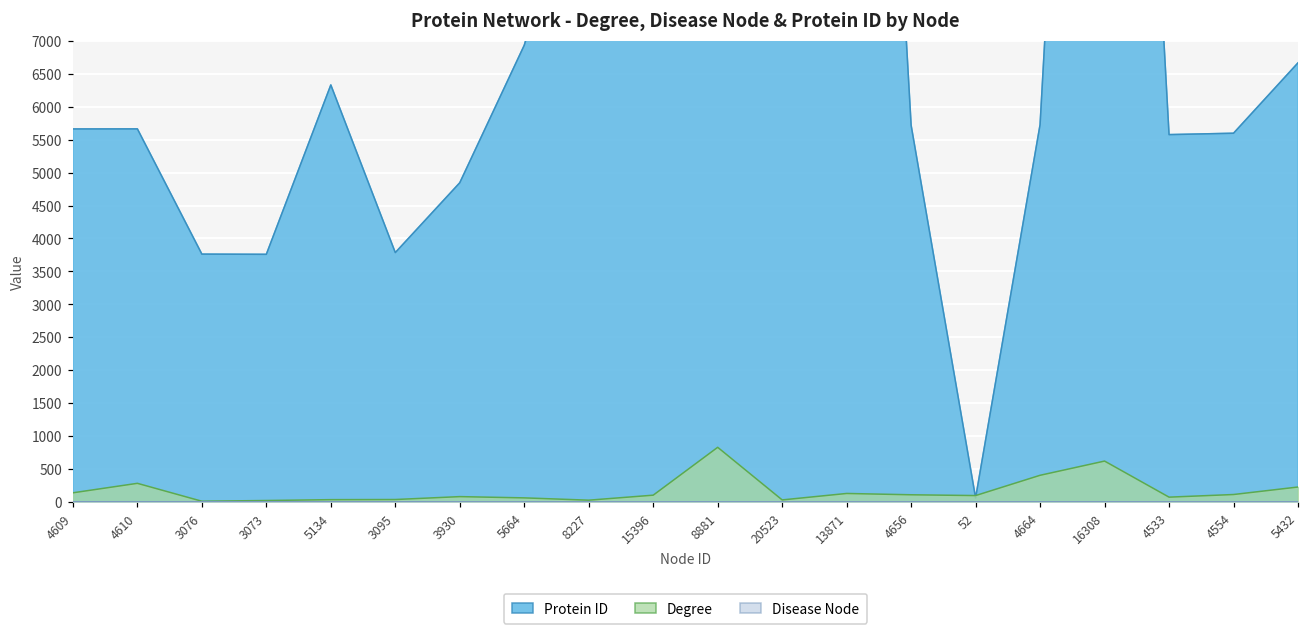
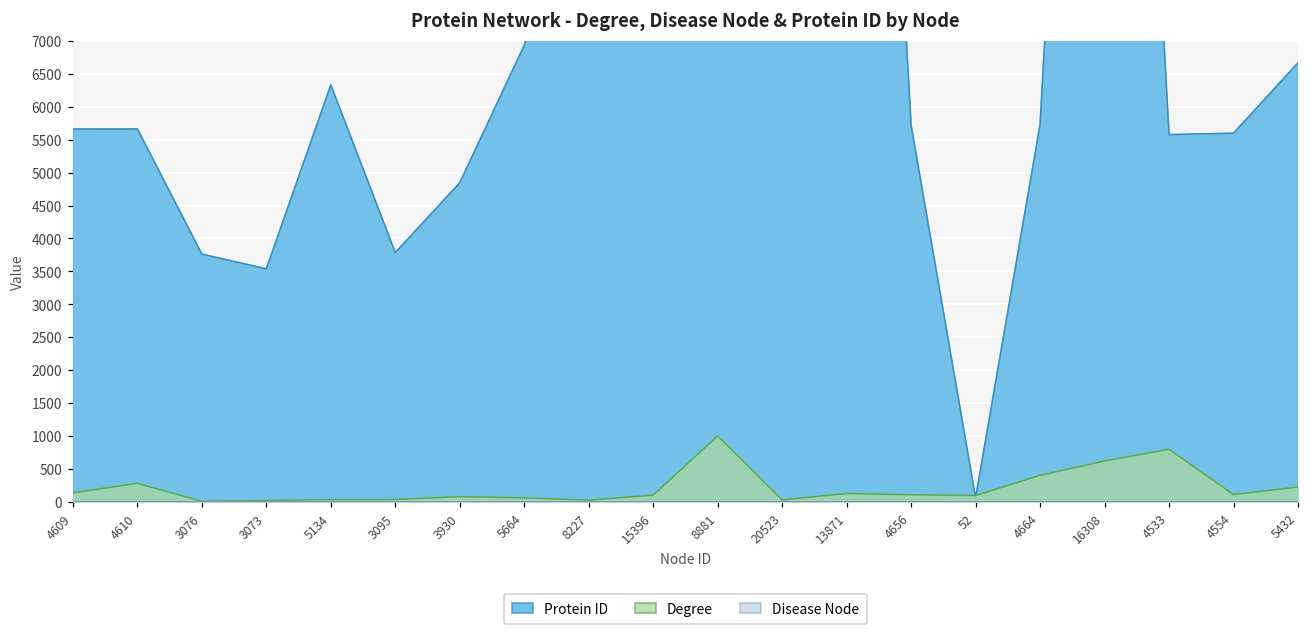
Protein ID, 3073: 3800 -> 3500
Degree, 8881: 800 -> 1000
Degree, 4533: 100 -> 800
